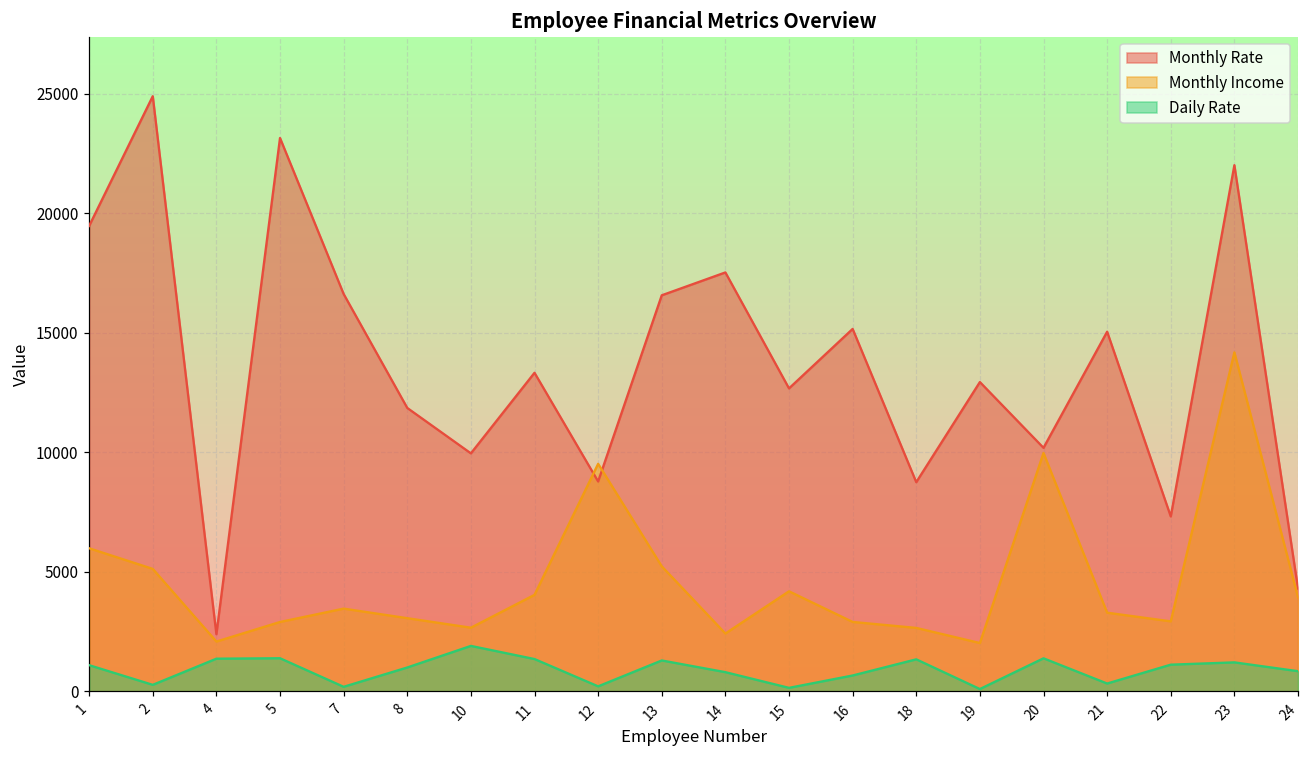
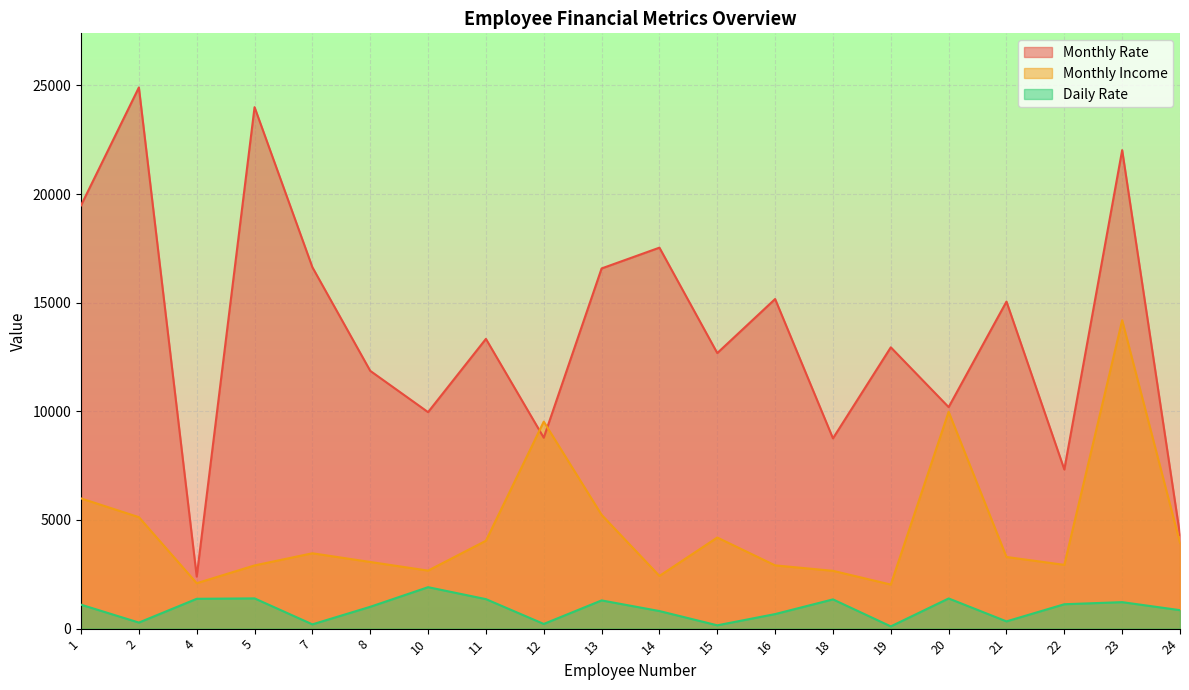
Monthly Rate, 5: 23200 -> 24000
